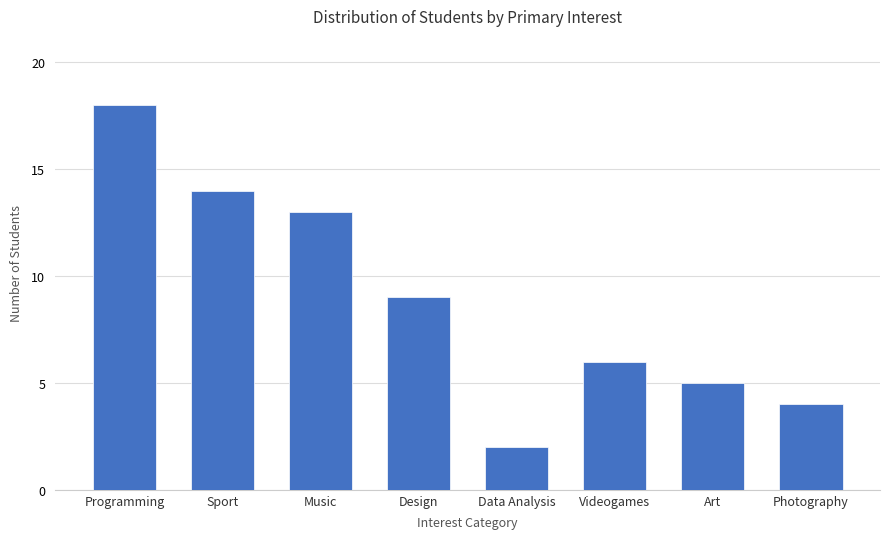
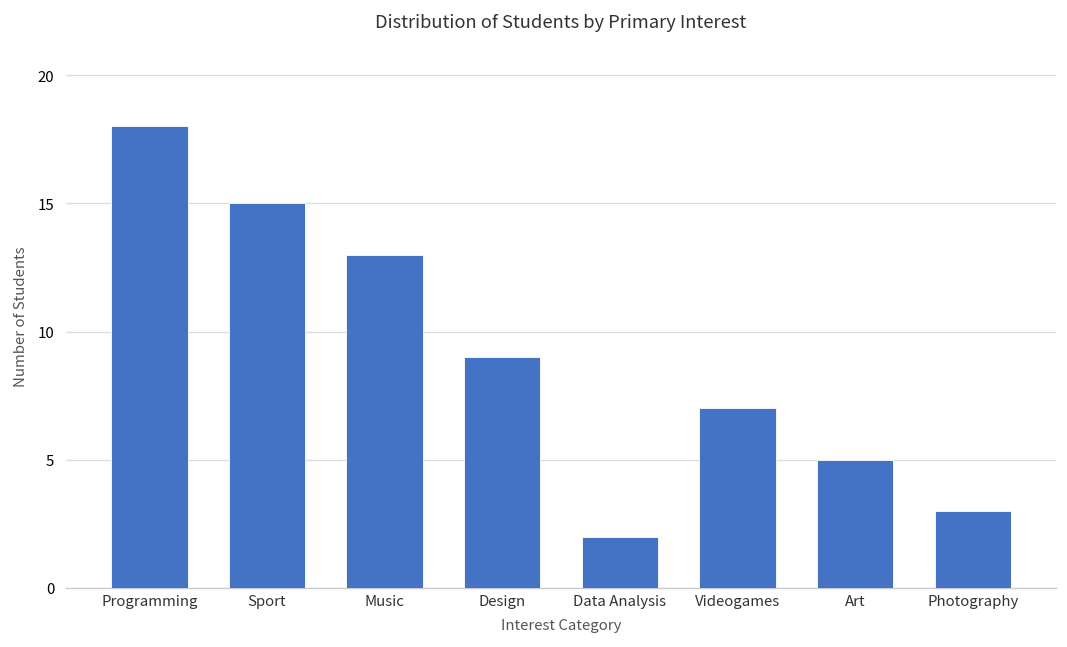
Sport: 14 -> 15
Videogames: 6 -> 7
Photography: 4 -> 3
